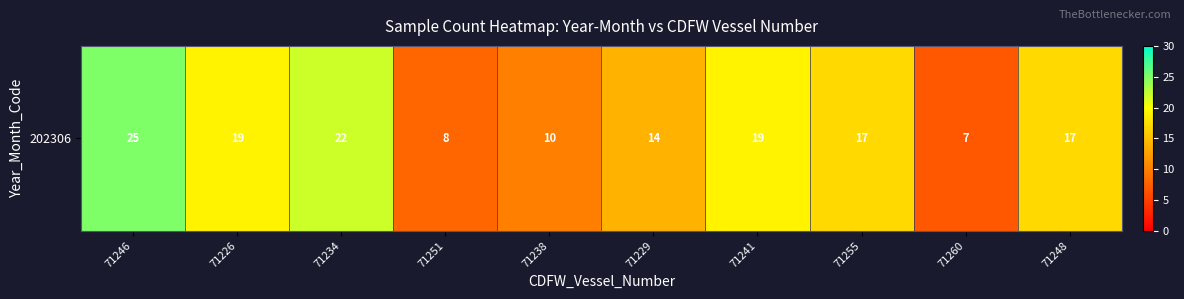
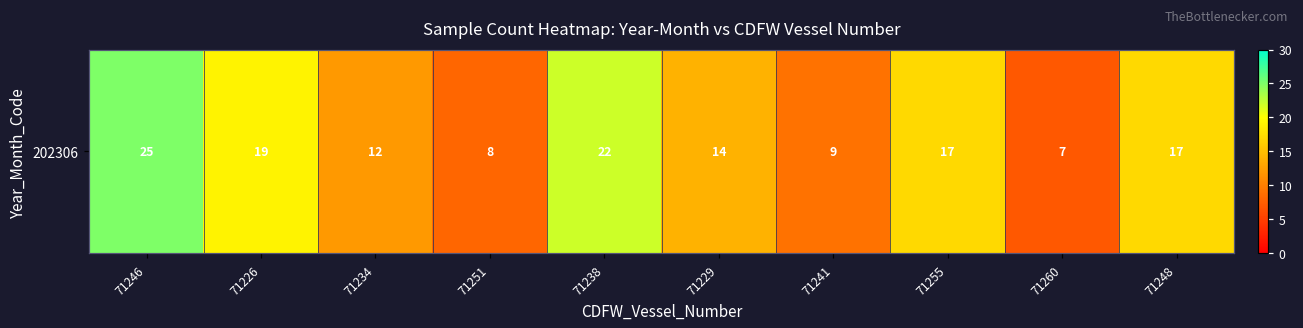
202306, 71234: 22 -> 12
202306, 71238: 10 -> 22
202306, 71241: 19 -> 9
